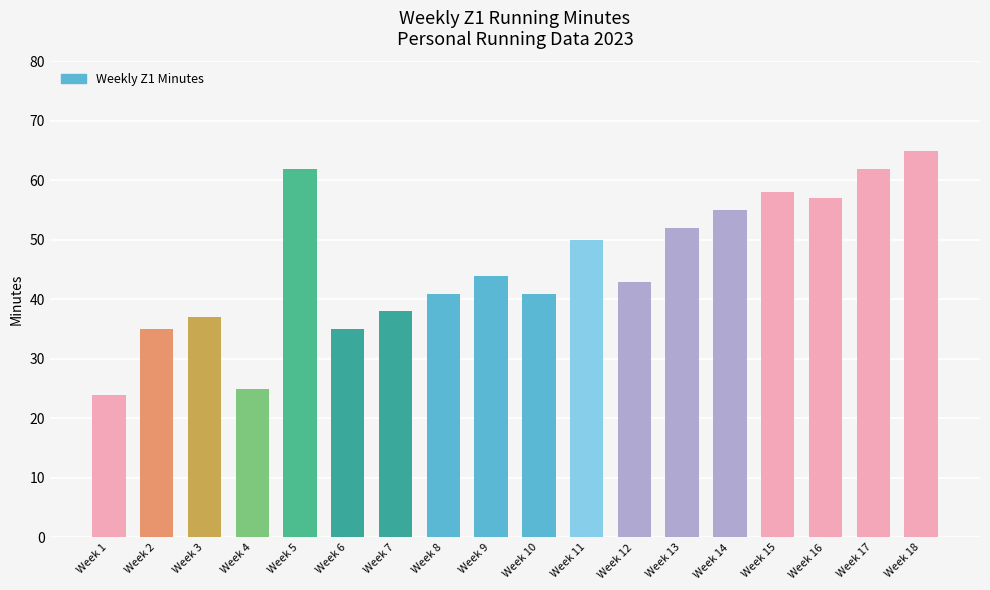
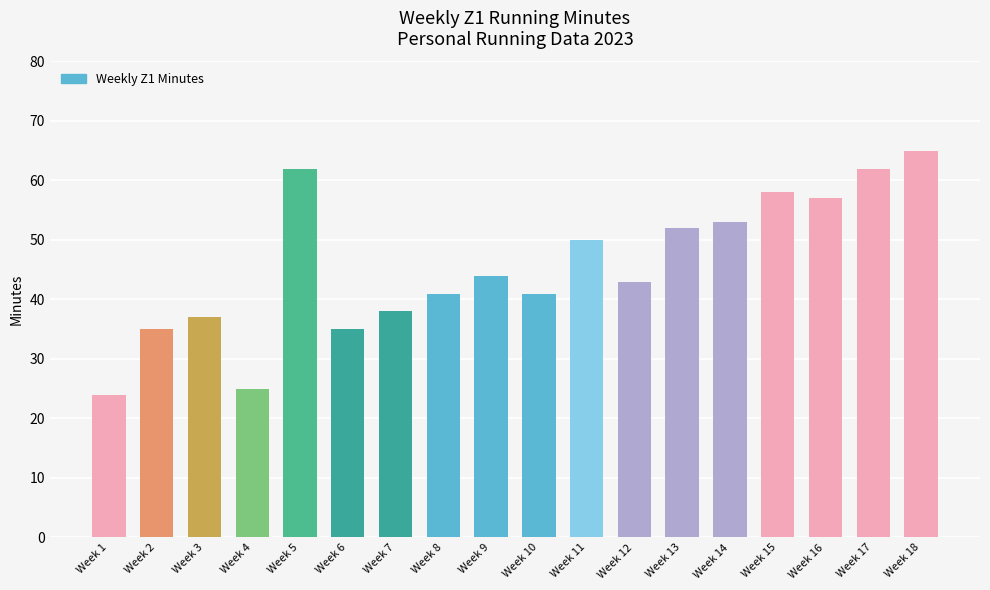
Week 14: 55 -> 53
